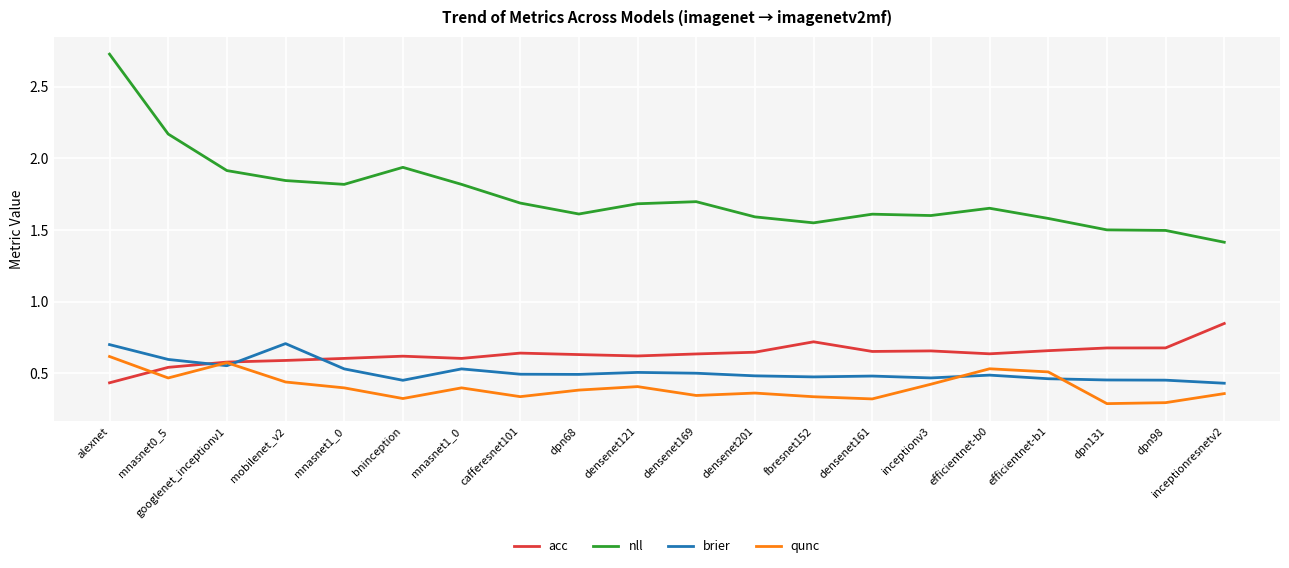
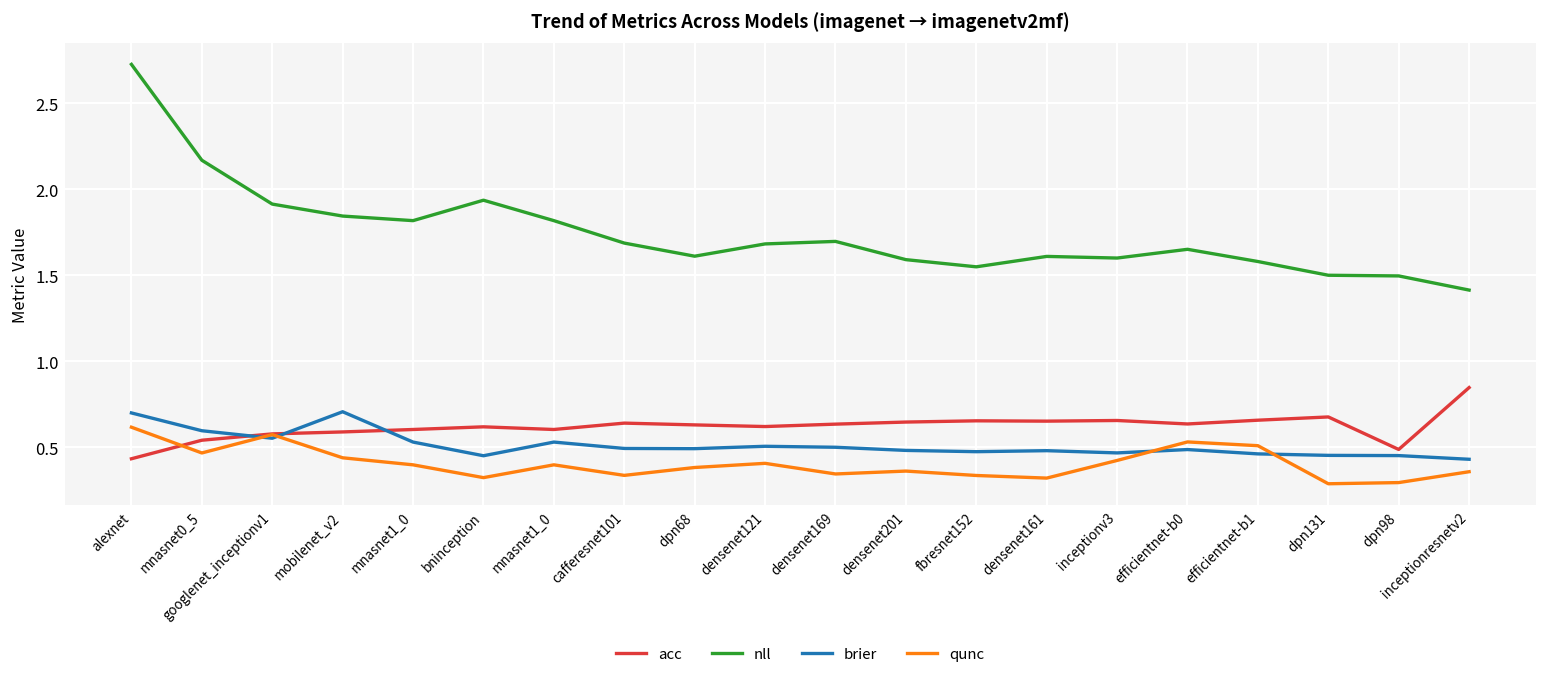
acc, fbresnet152: 0.72 -> 0.65
acc, dpn98: 0.68 -> 0.49
